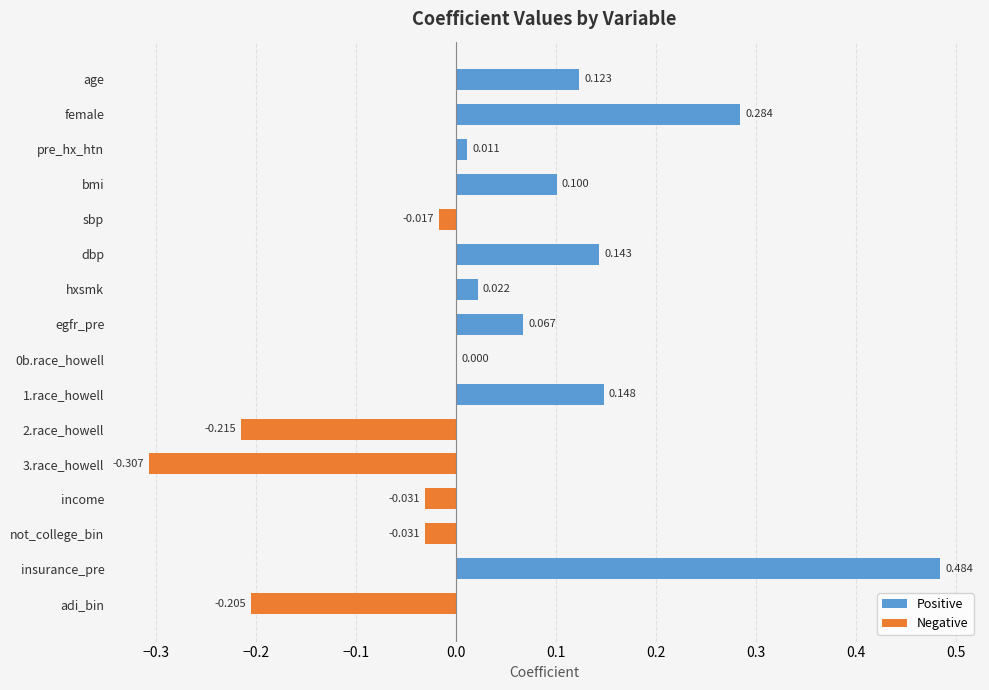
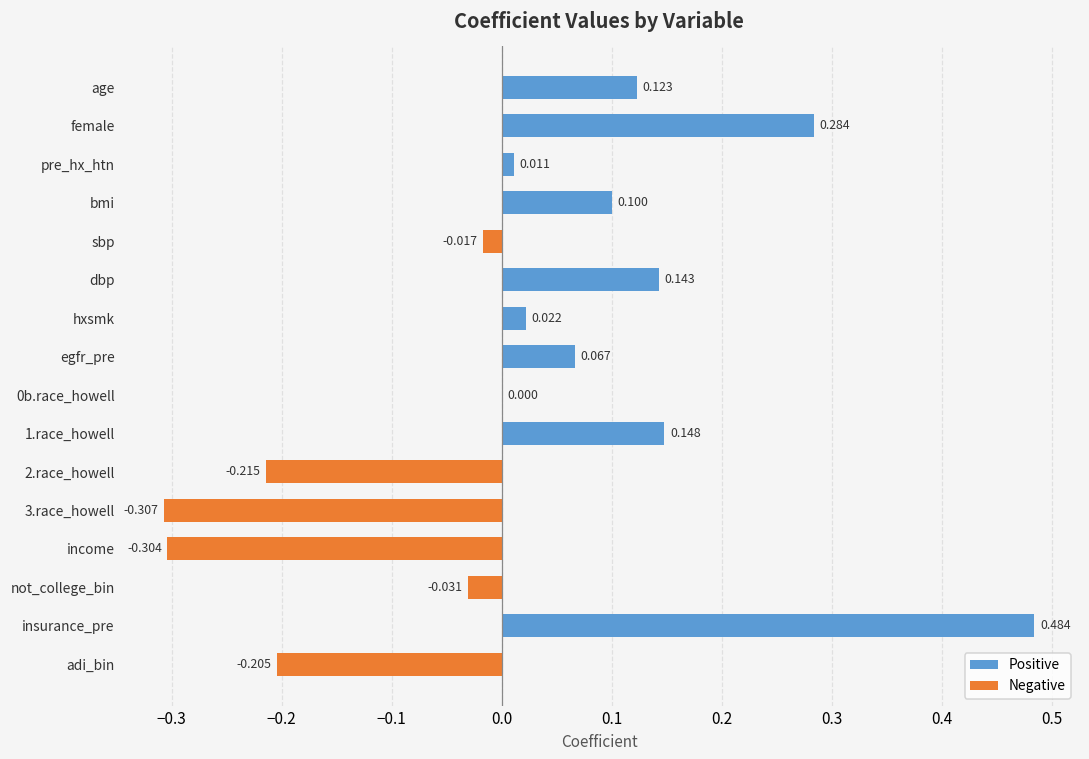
income: -0.031 -> -0.304
